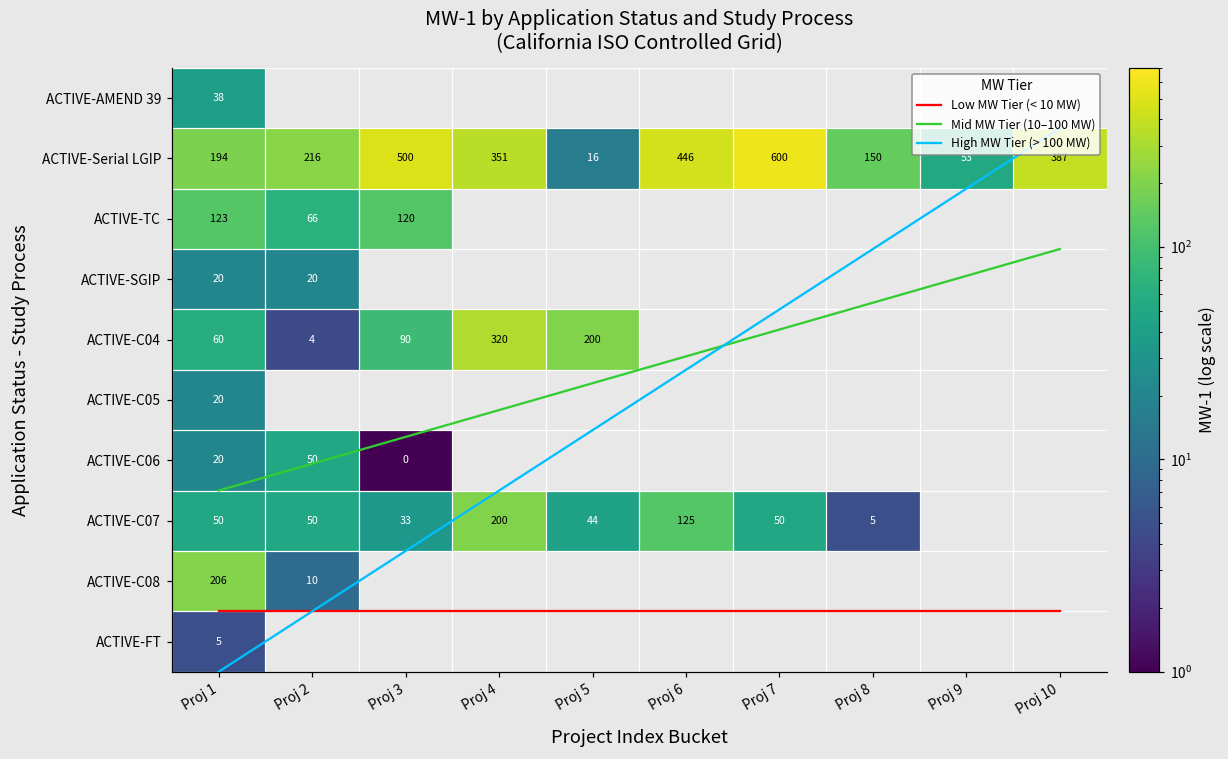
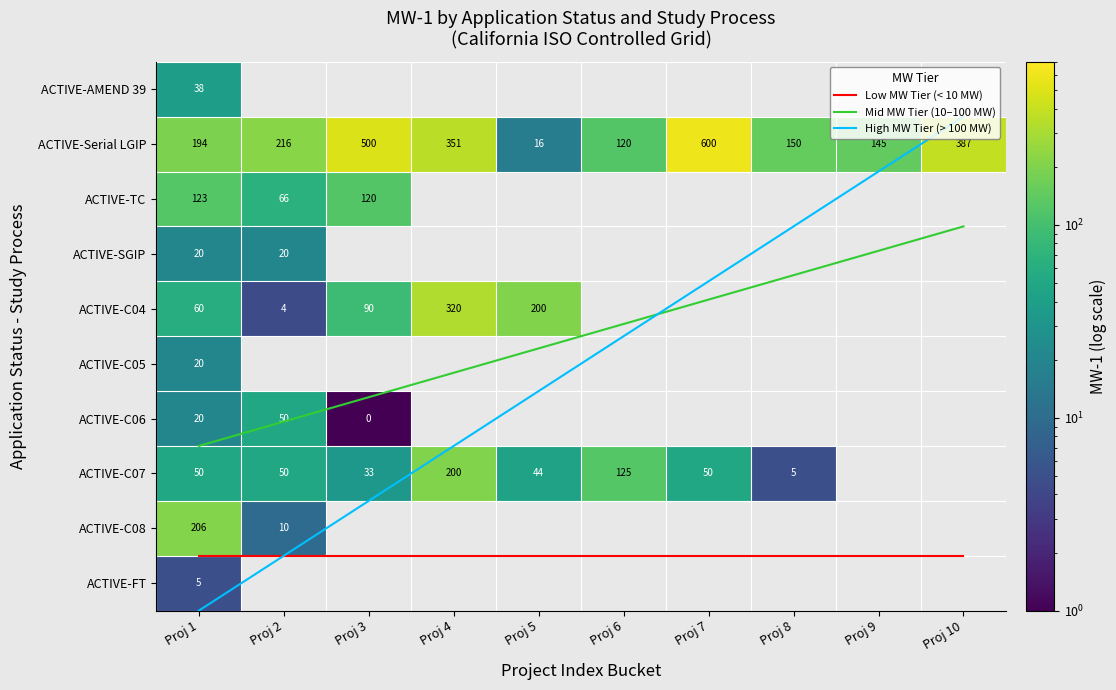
ACTIVE-Serial LGIP, Proj 6: 446 -> 120
ACTIVE-Serial LGIP, Proj 9: 53 -> 145
